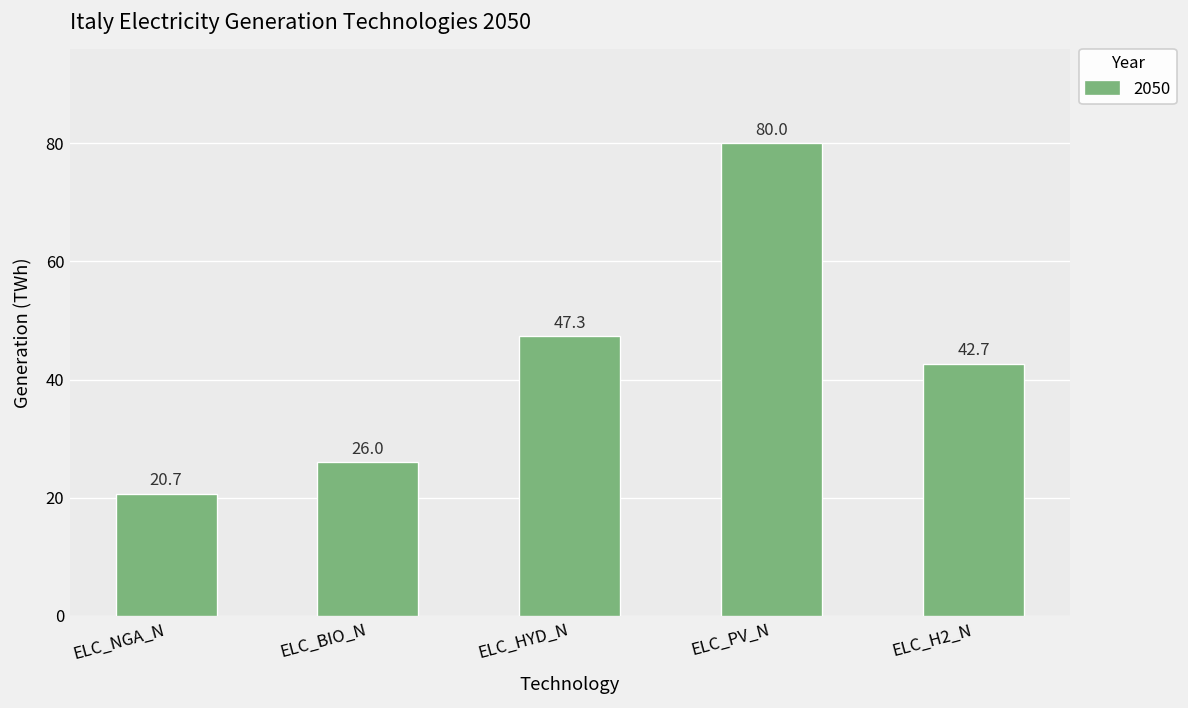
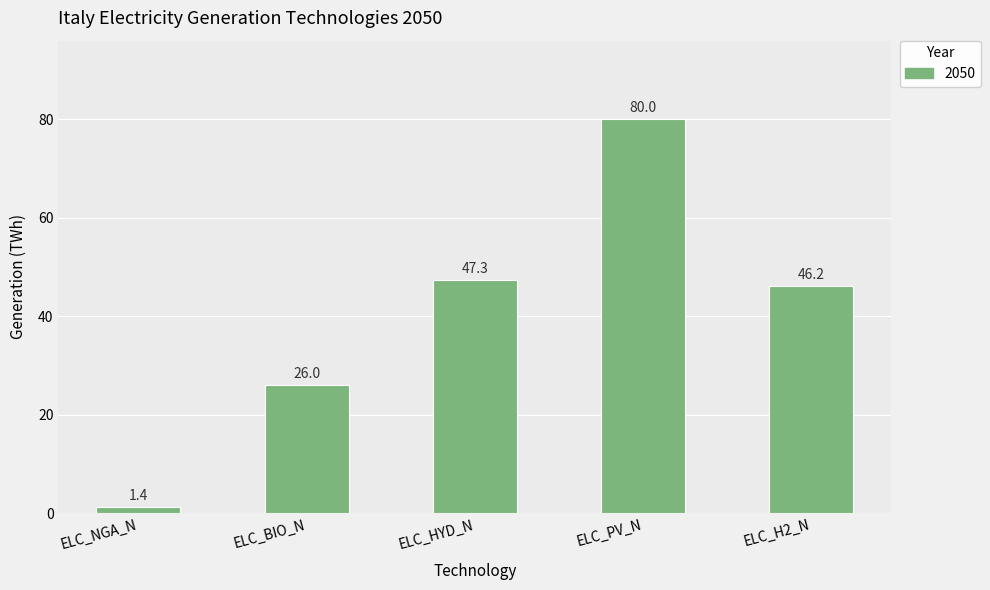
ELC_NGA_N: 20.7 -> 1.4
ELC_H2_N: 42.7 -> 46.2
